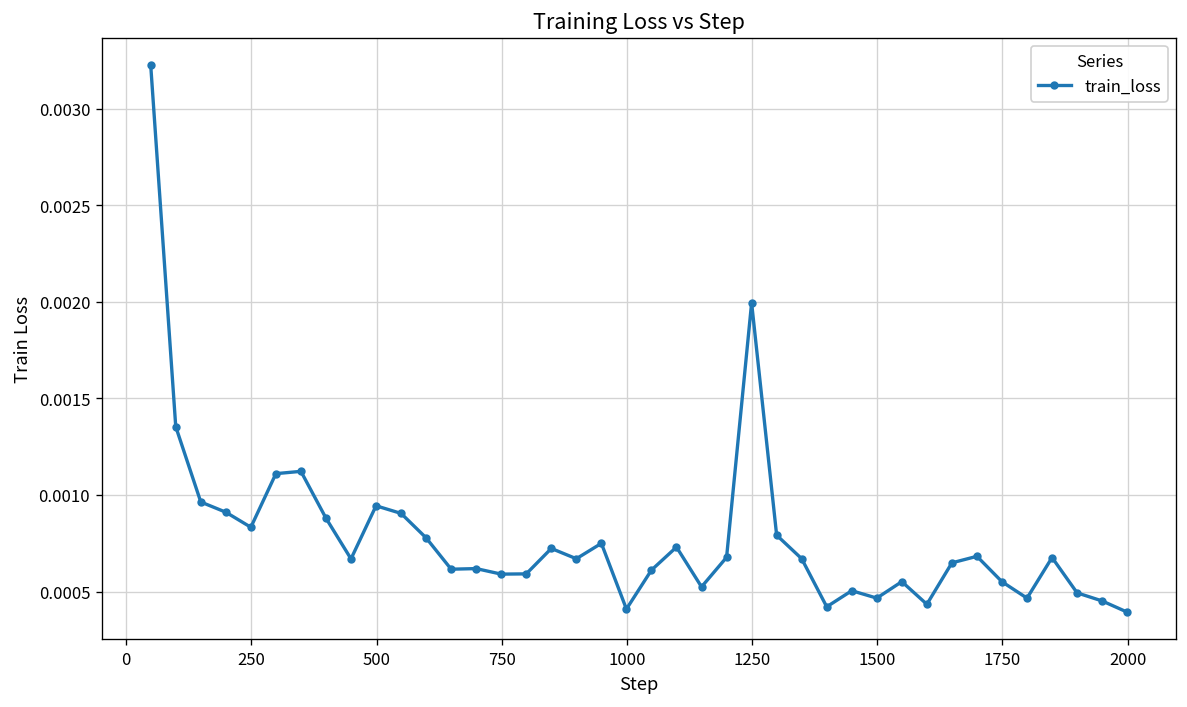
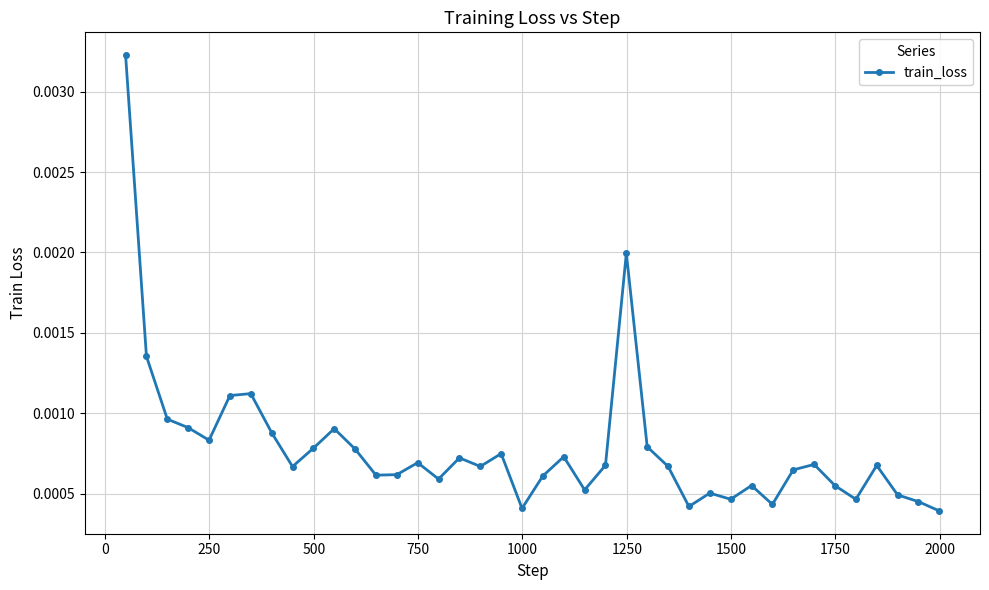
500: 0.00094 -> 0.00078
750: 0.00059 -> 0.00069
